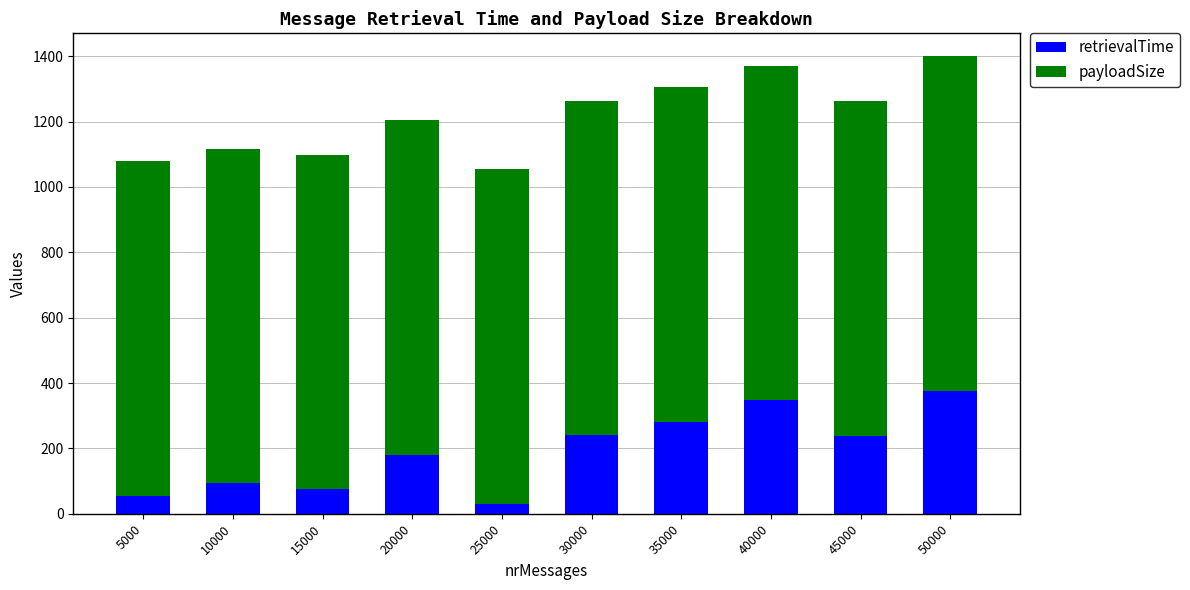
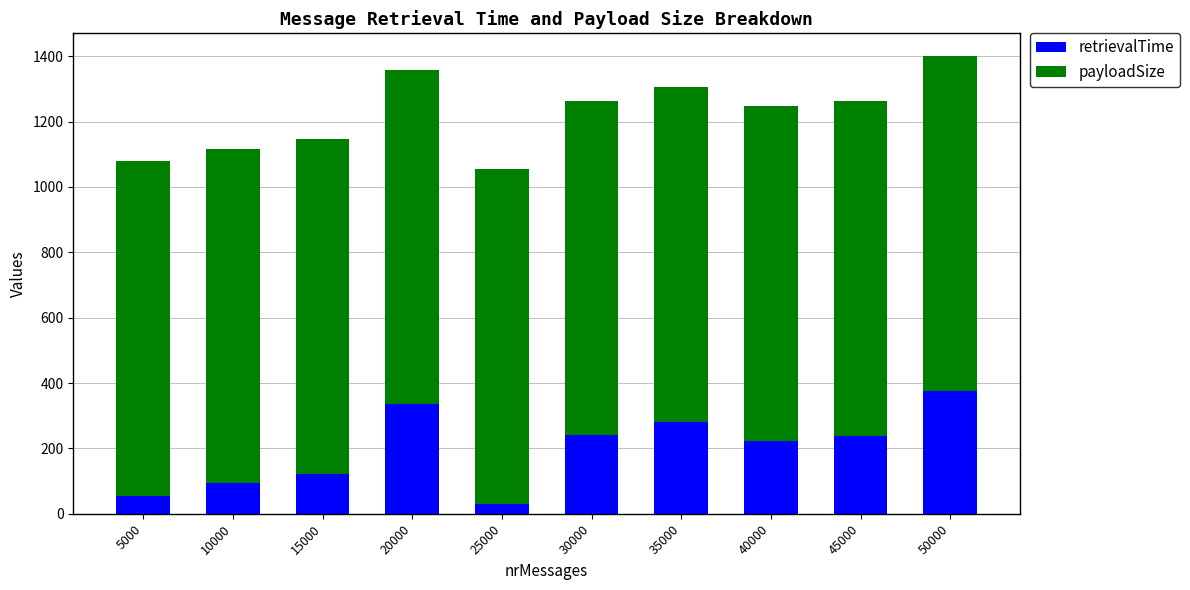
retrievalTime, 15000: 80 -> 120
retrievalTime, 20000: 180 -> 340
retrievalTime, 40000: 350 -> 220
